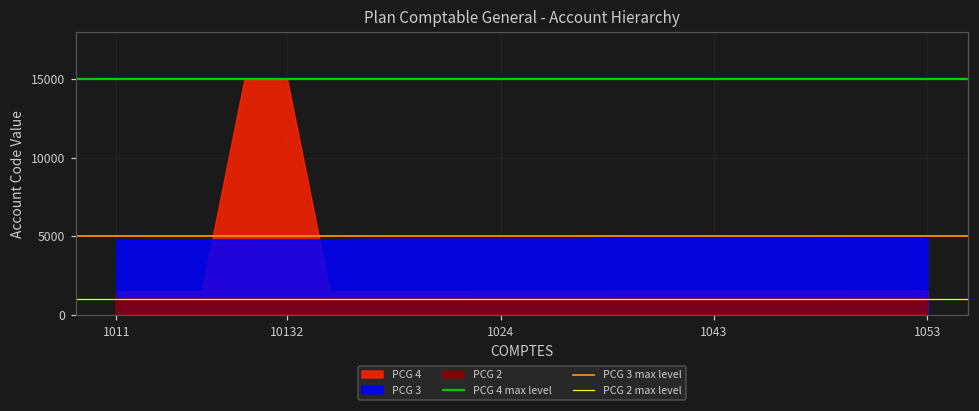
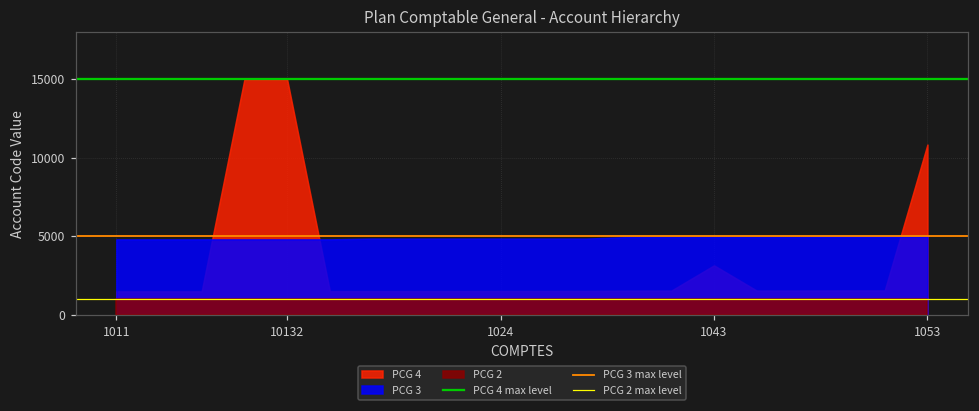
PCG 4, 1043: 1500 -> 3200
PCG 4, 1053: 1600 -> 10800
